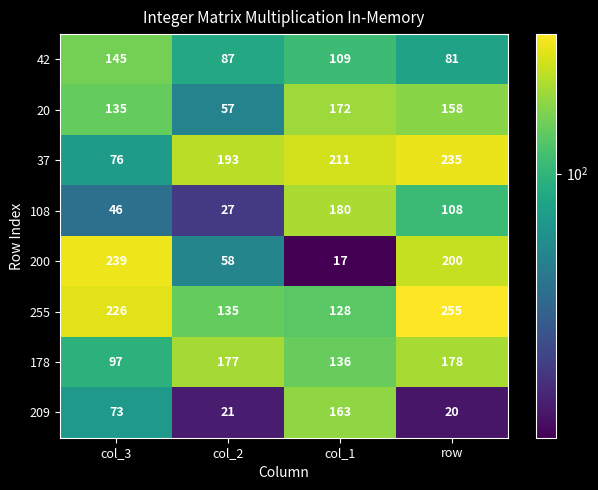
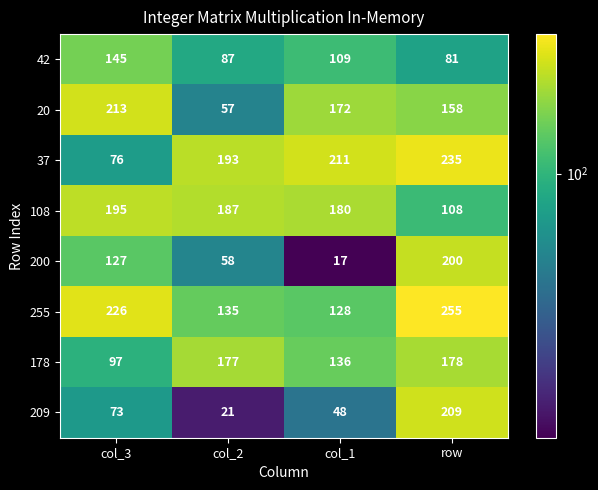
20, col_3: 135 -> 213
108, col_3: 46 -> 195
108, col_2: 27 -> 187
200, col_3: 239 -> 127
209, col_1: 163 -> 48
209, row: 20 -> 209
